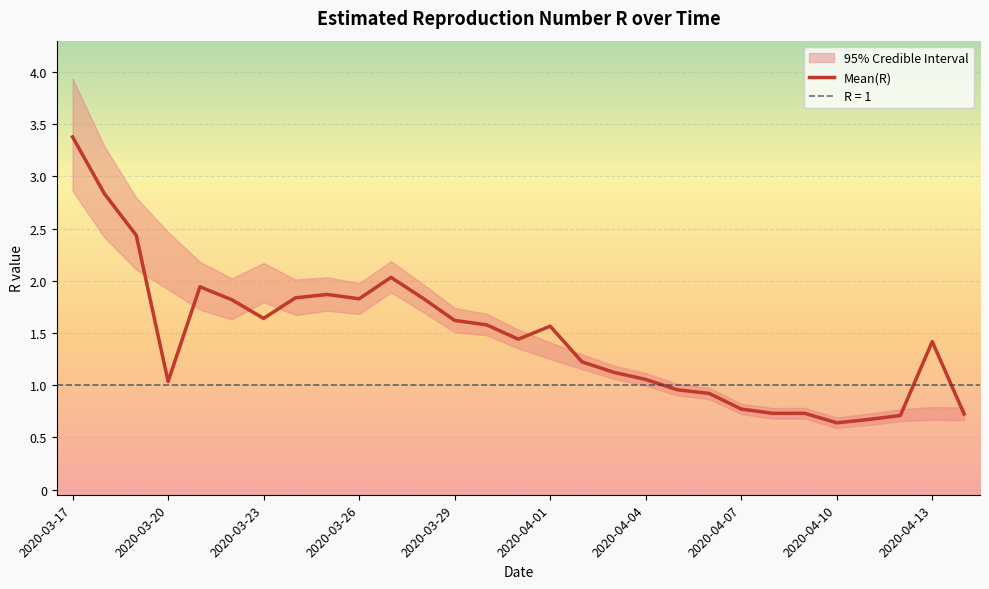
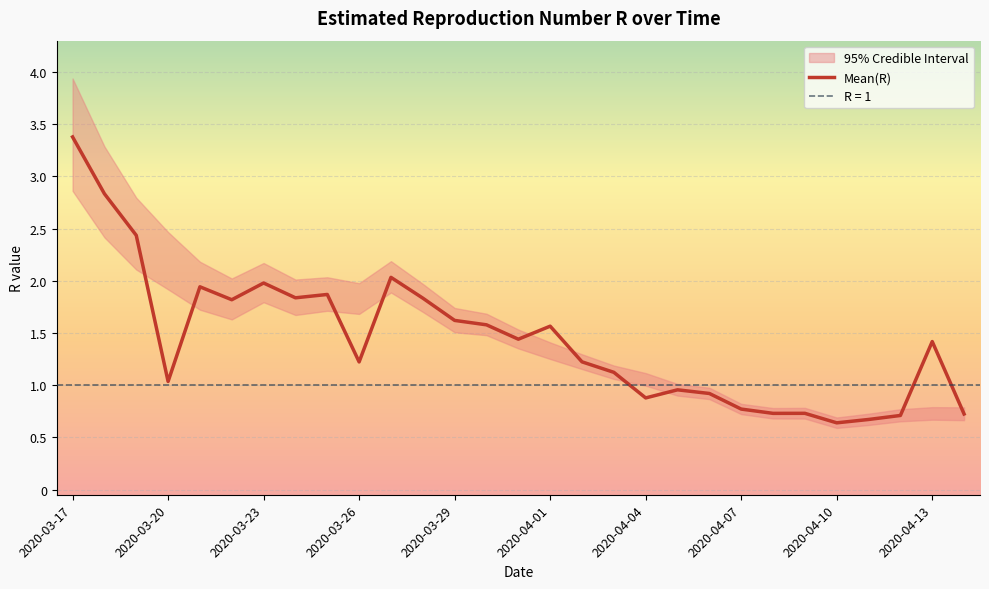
Mean(R), 2020-03-23: 1.64 -> 1.98
Mean(R), 2020-03-26: 1.83 -> 1.22
Mean(R), 2020-04-04: 1.05 -> 0.88
